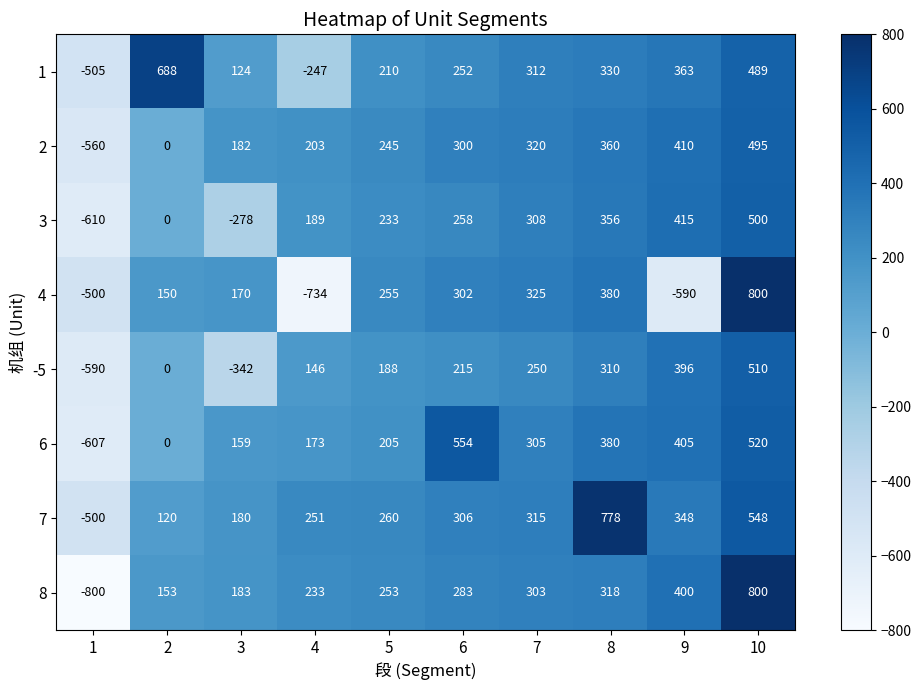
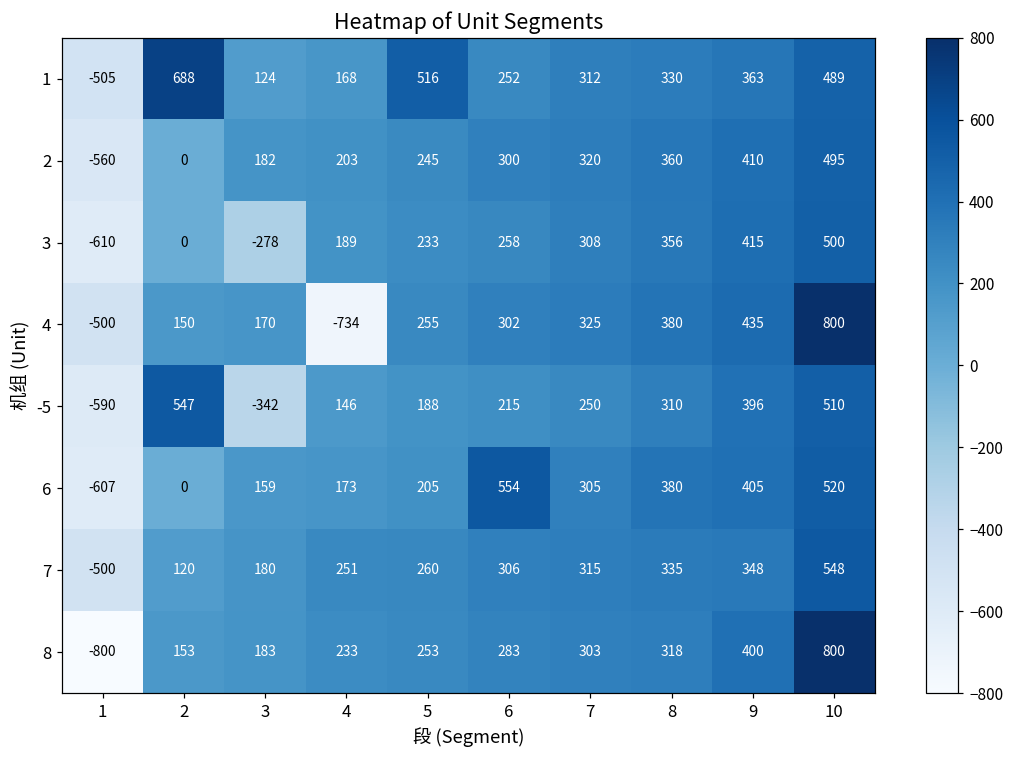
1, 4: -247 -> 168
1, 5: 210 -> 516
4, 9: -590 -> 435
-5, 2: 0 -> 547
7, 8: 778 -> 335
